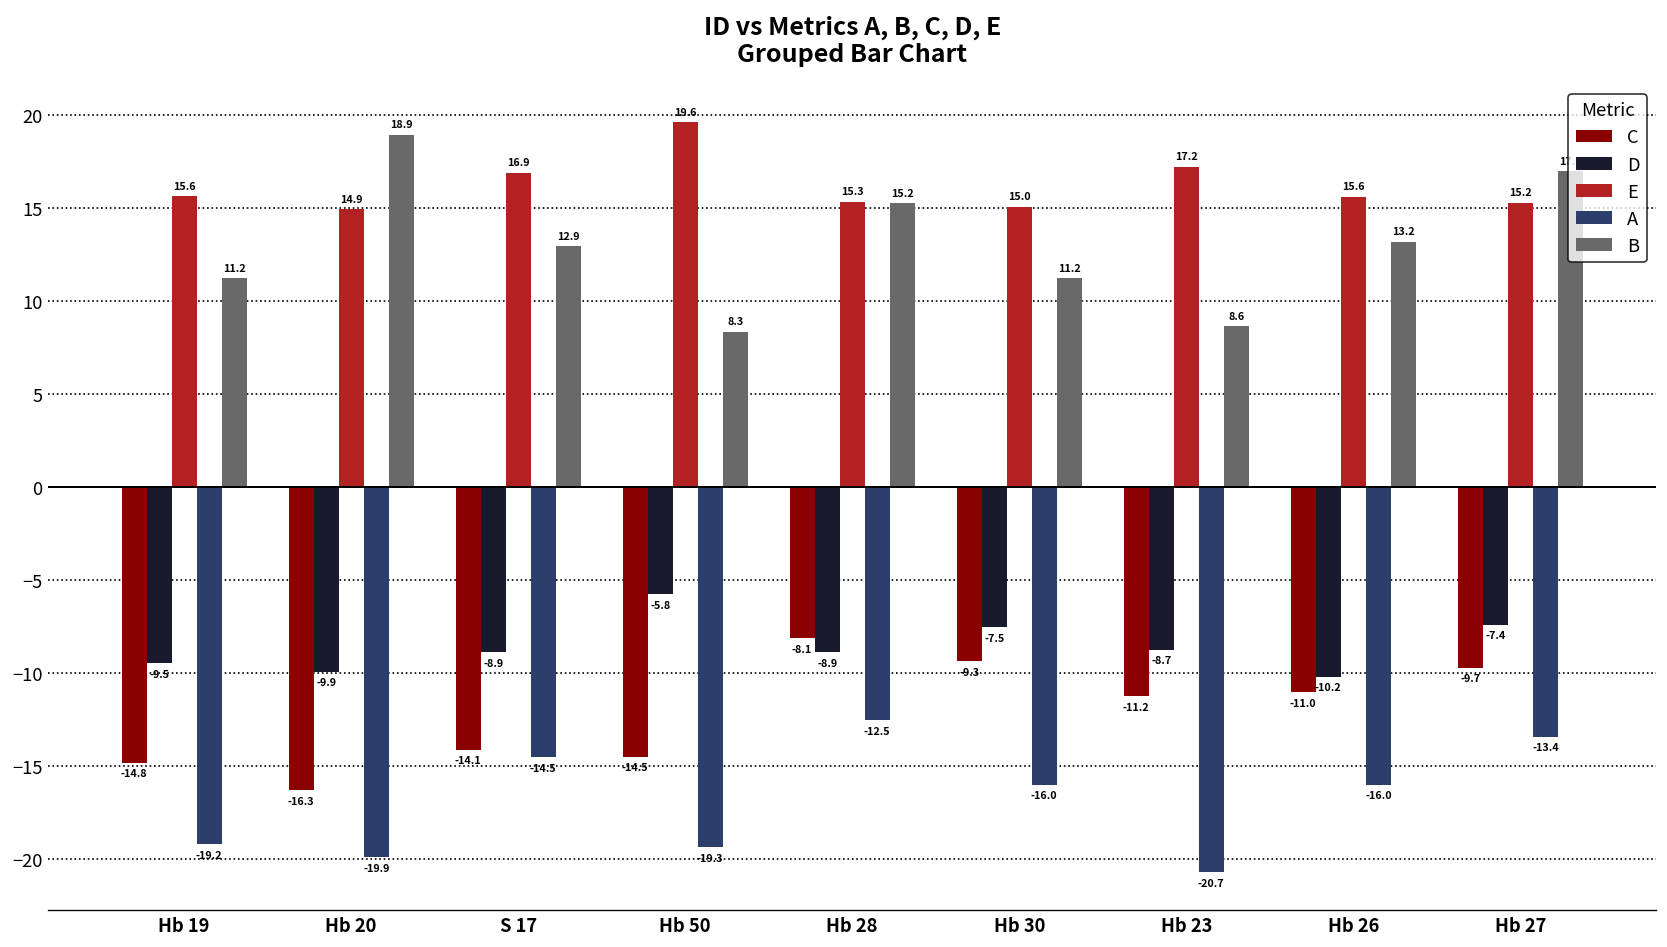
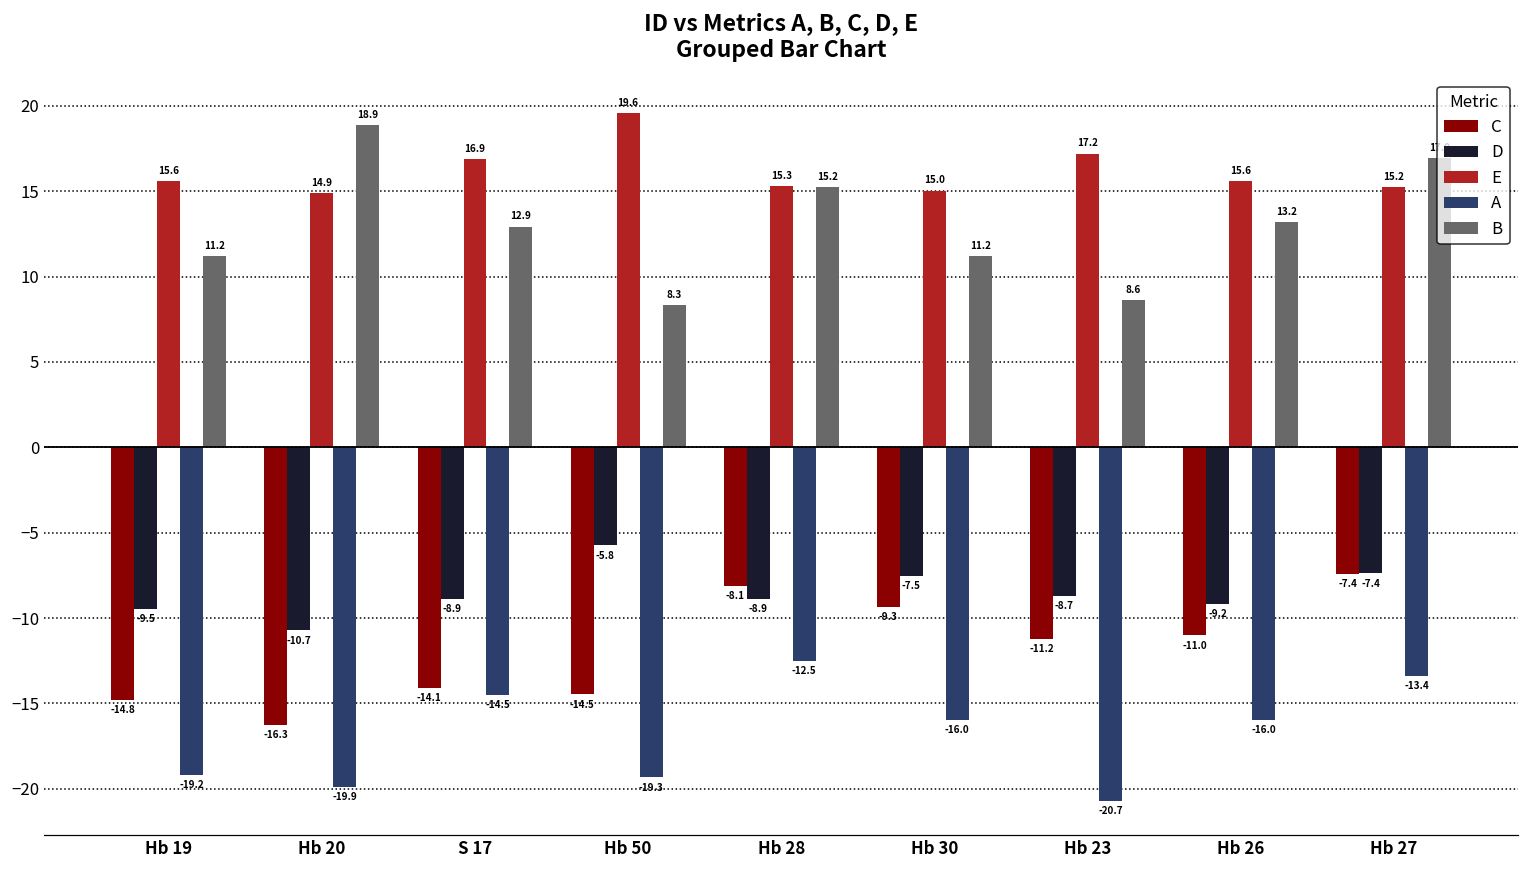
D, Hb 20: -9.9 -> -10.7
D, Hb 26: -10.2 -> -9.2
C, Hb 27: -9.7 -> -7.4
